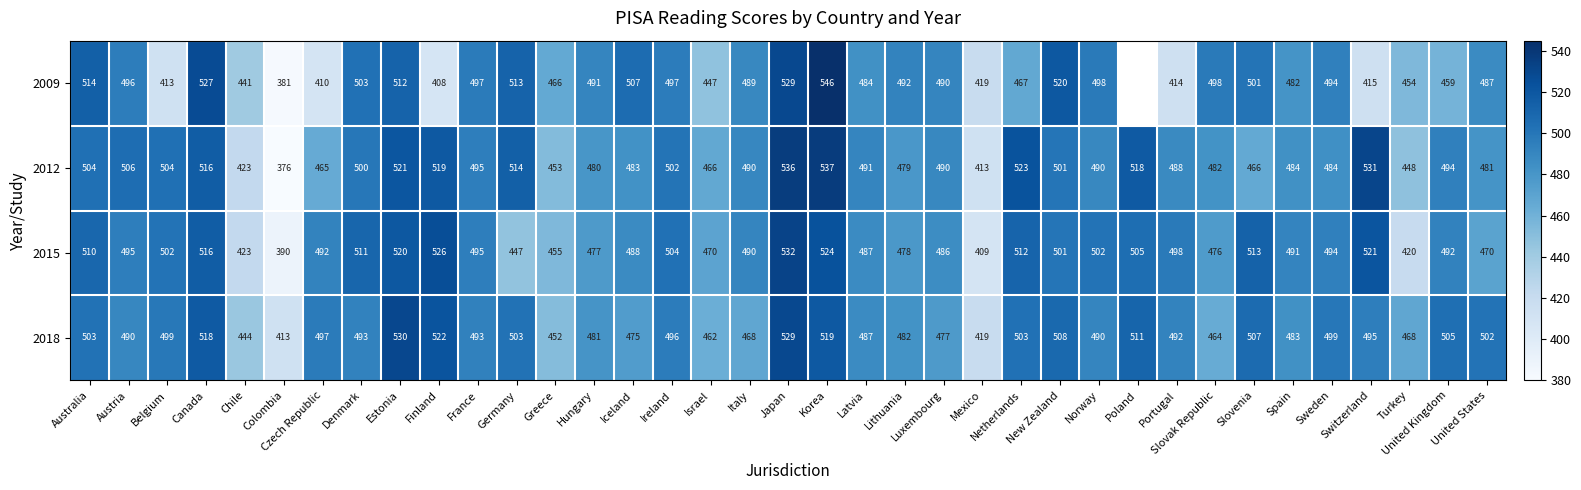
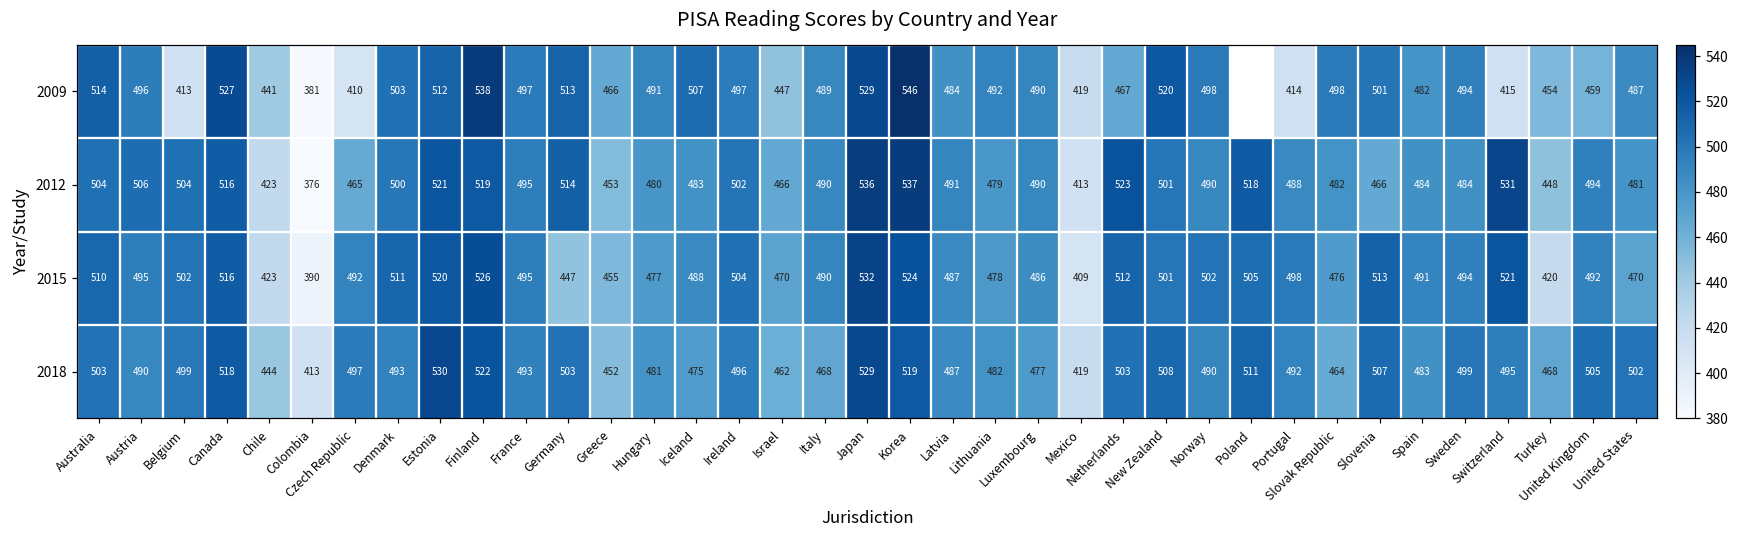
2009, Finland: 408 -> 538
